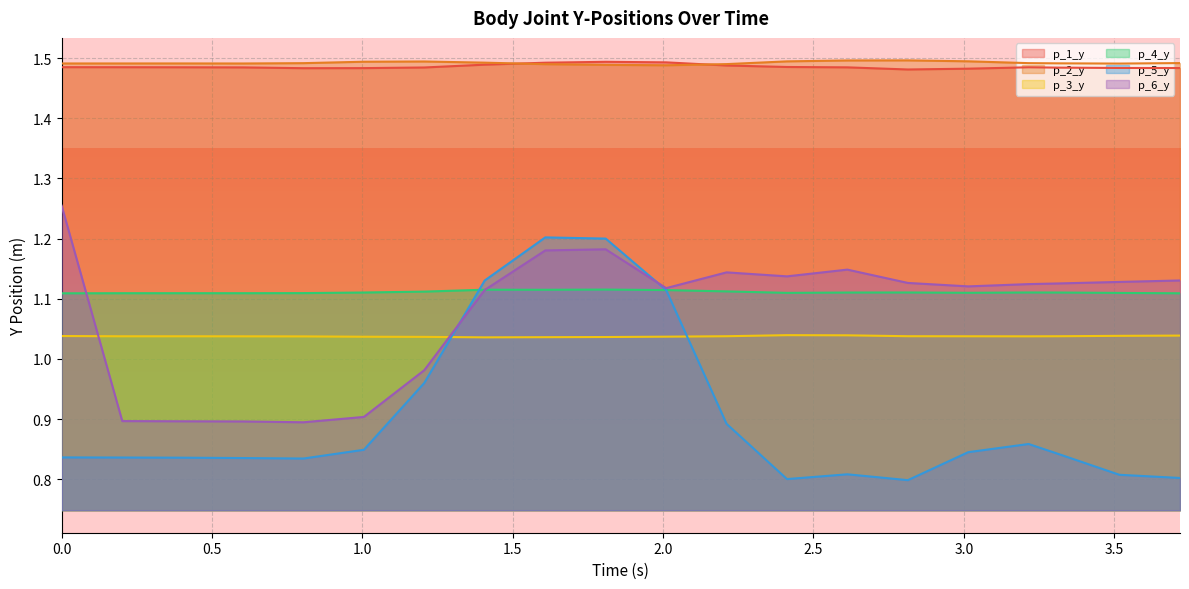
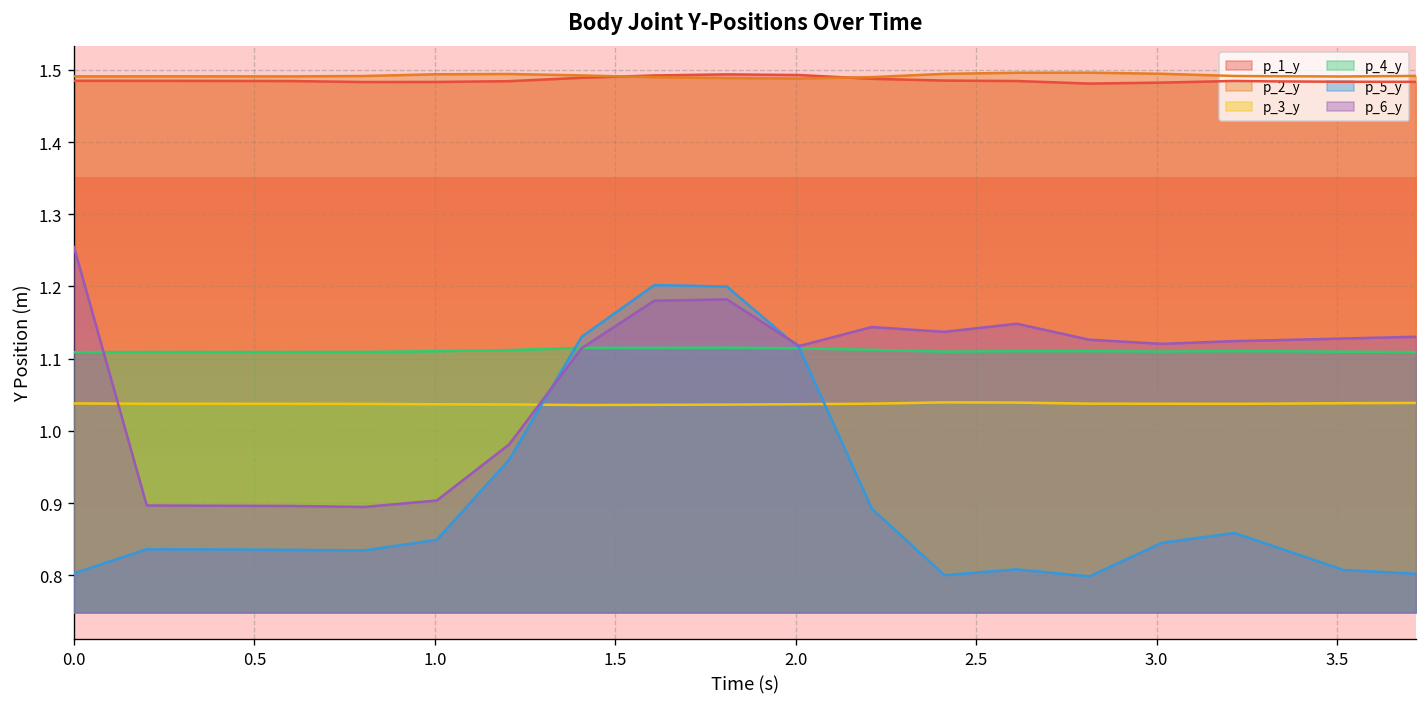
p_5_y, 0.0: 0.84 -> 0.80
